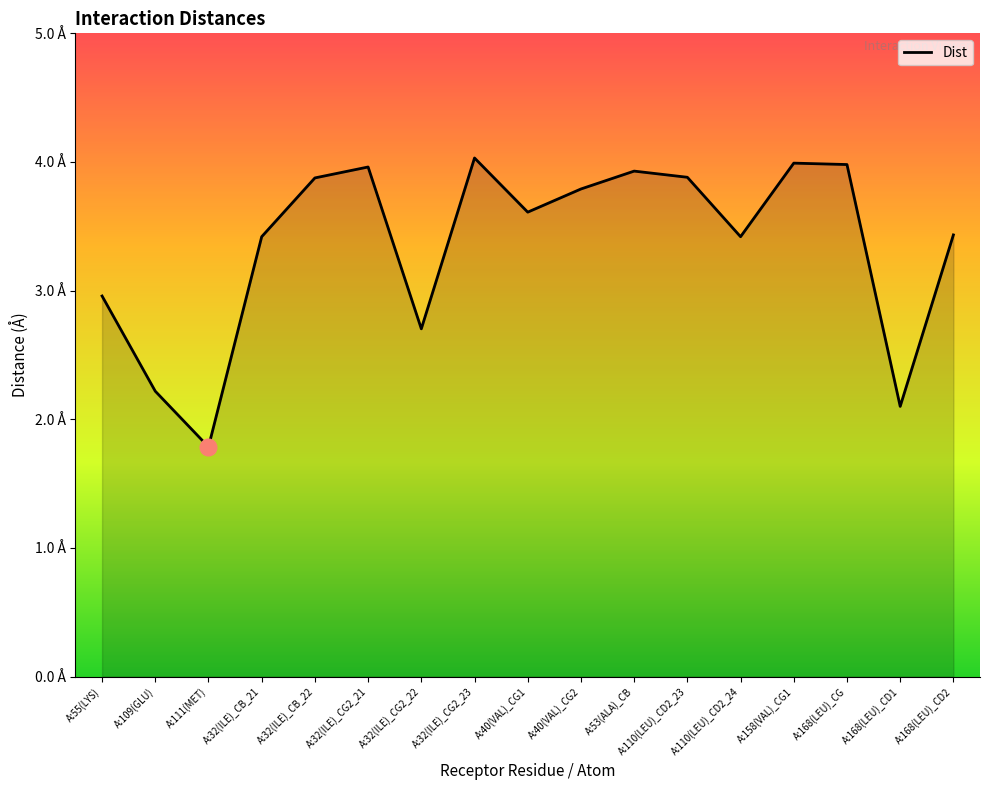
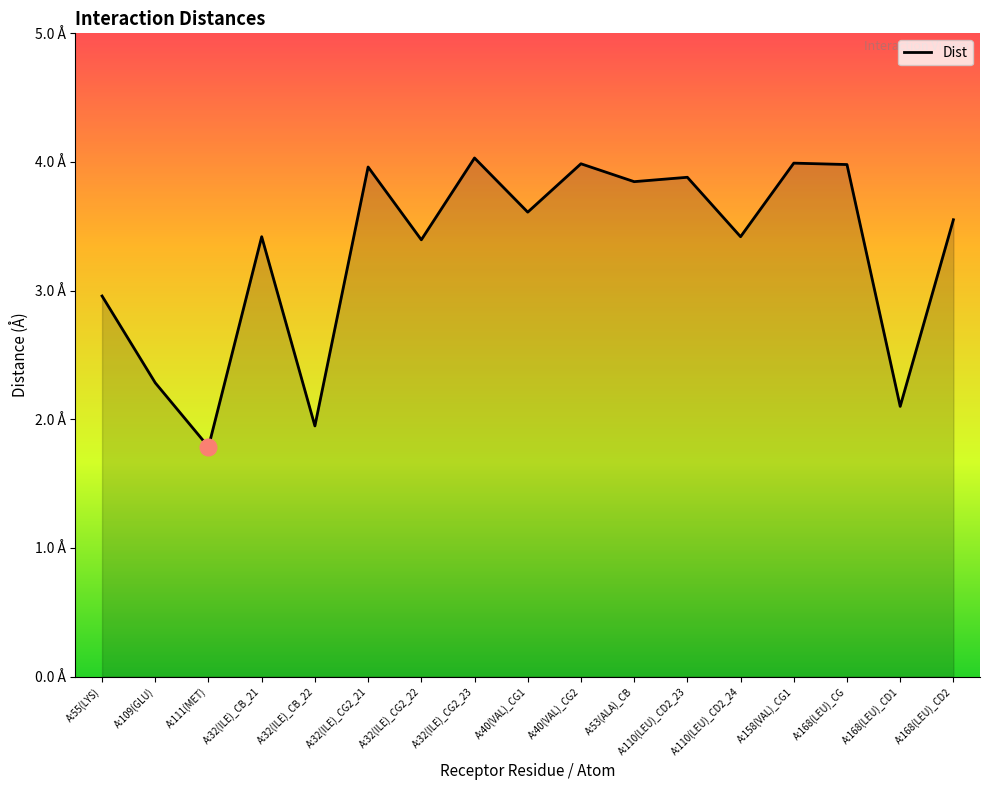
Dist, A:109(GLU): 2.22 Å -> 2.28 Å
Dist, A:32(ILE)_CB_22: 3.88 Å -> 1.95 Å
Dist, A:32(ILE)_CG2_22: 2.70 Å -> 3.40 Å
Dist, A:40(VAL)_CG2: 3.79 Å -> 3.99 Å
Dist, A:53(ALA)_CB: 3.93 Å -> 3.85 Å
Dist, A:168(LEU)_CD2: 3.43 Å -> 3.55 Å
